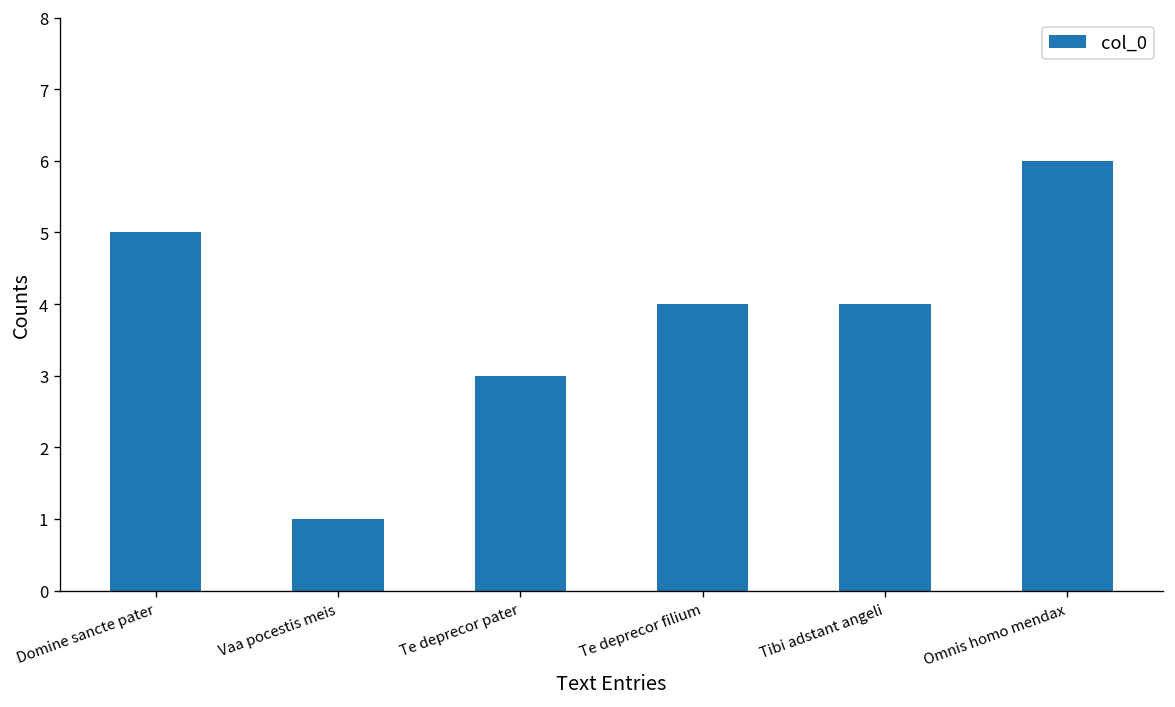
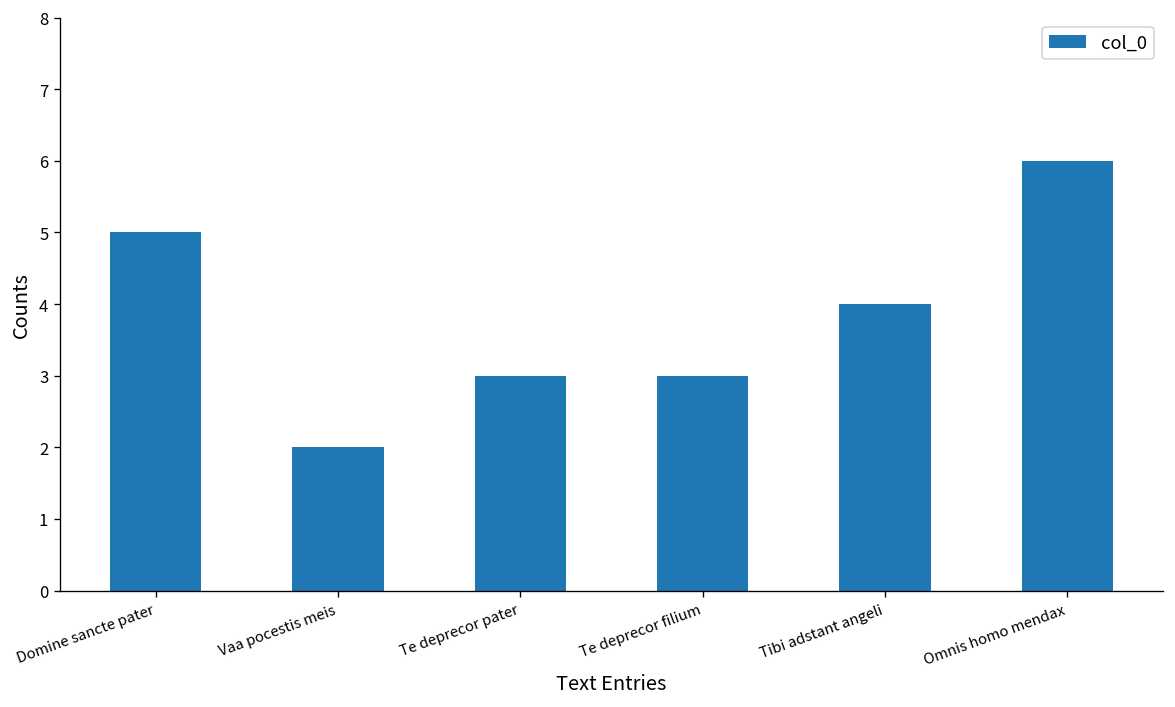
Vaa pocestis meis: 1 -> 2
Te deprecor filium: 4 -> 3
